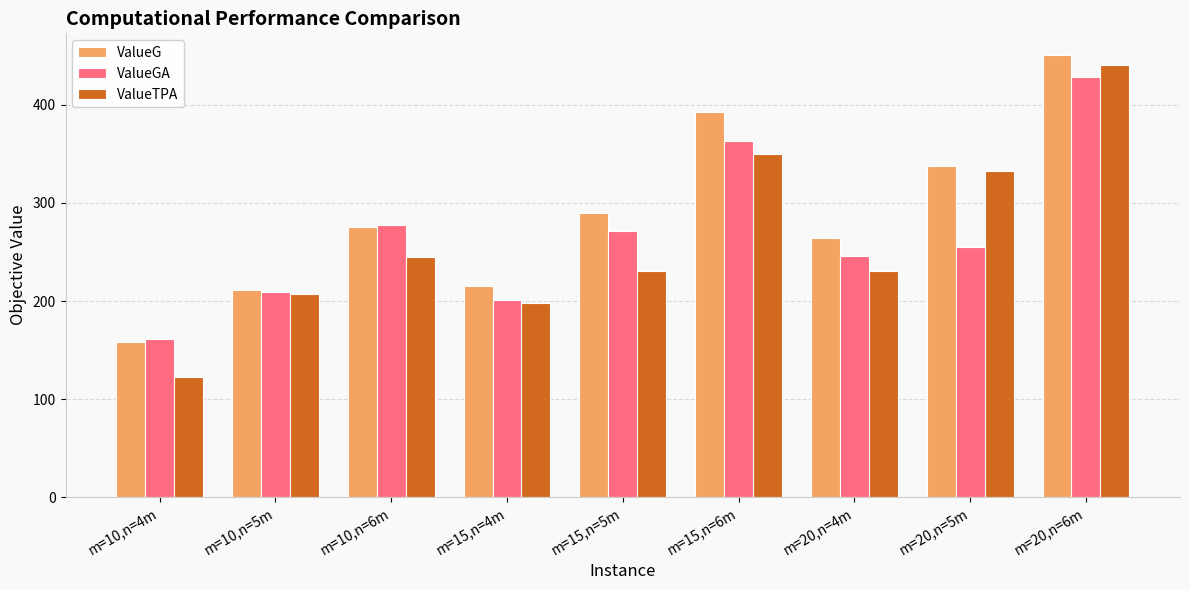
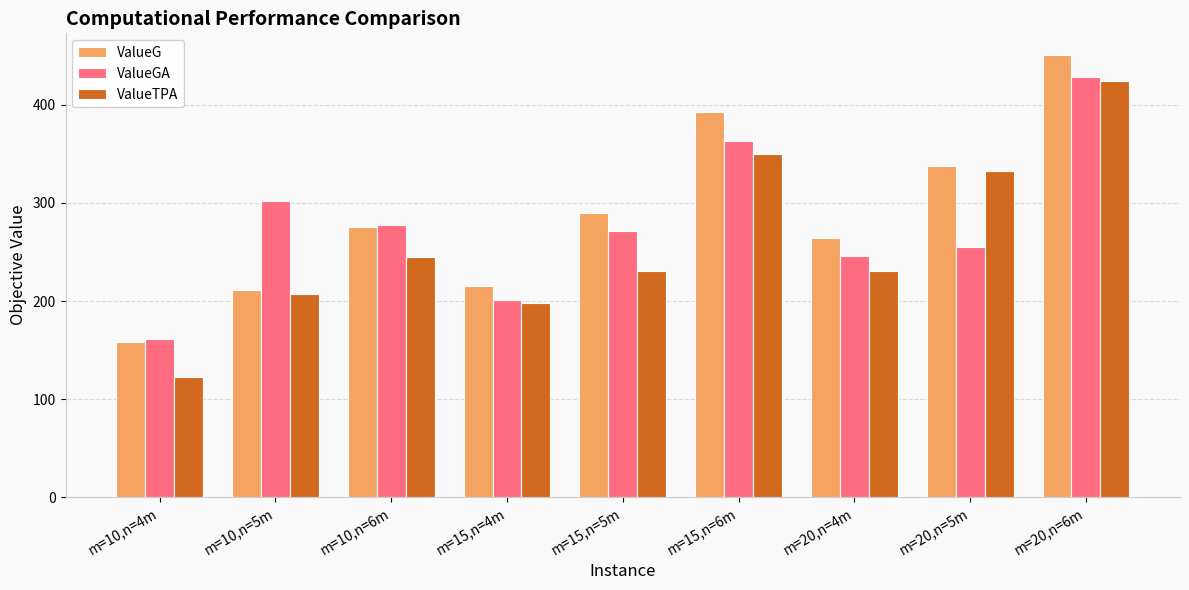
ValueGA, m=10,n=5m: 210 -> 300
ValueTPA, m=20,n=6m: 440 -> 420
